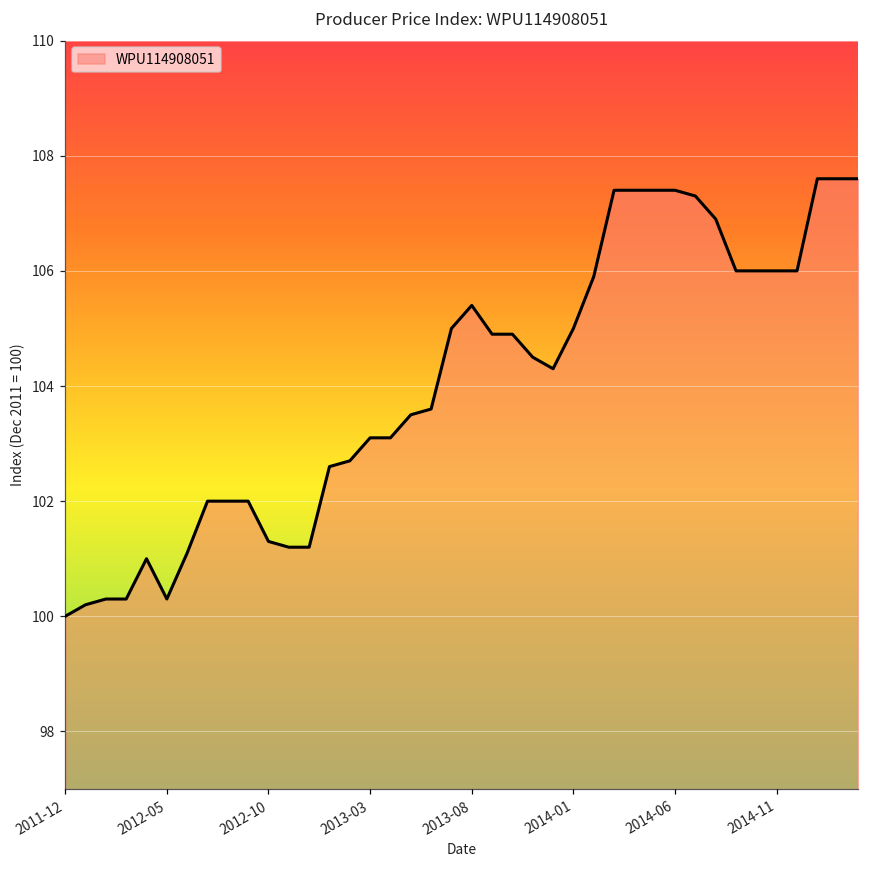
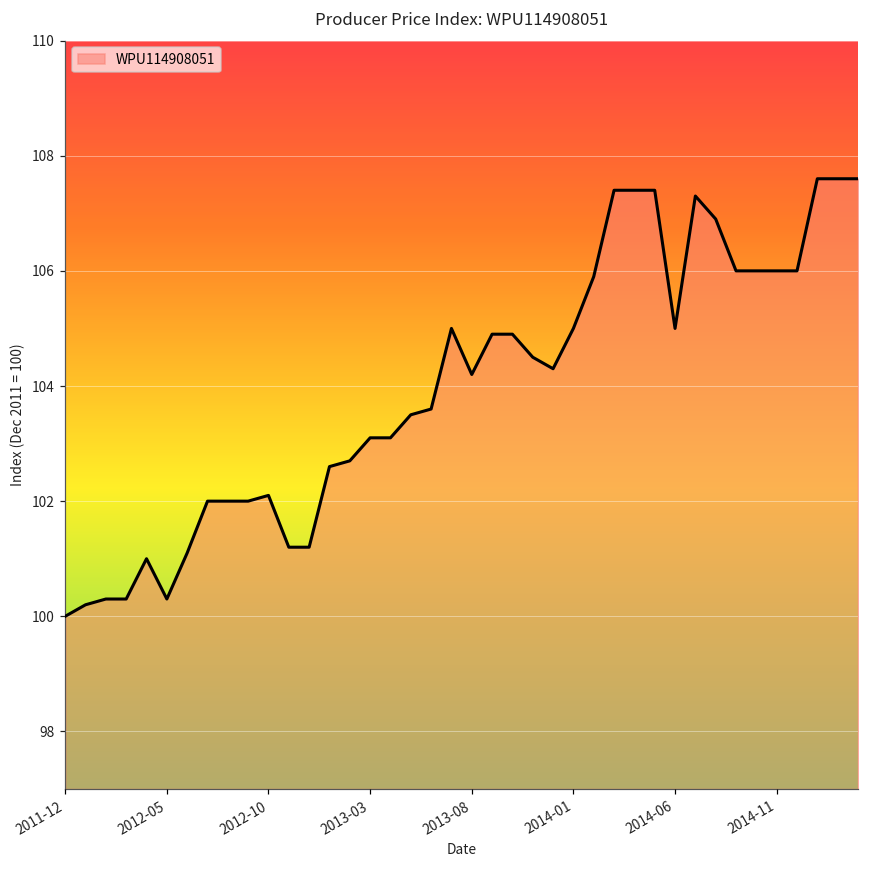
2012-10: 101.3 -> 102.1
2013-08: 105.4 -> 104.2
2014-06: 107.4 -> 105.0
